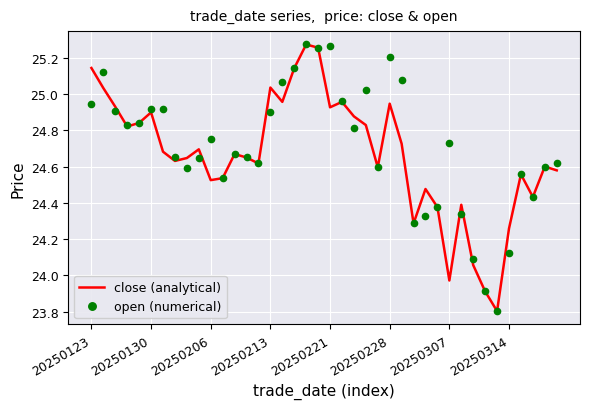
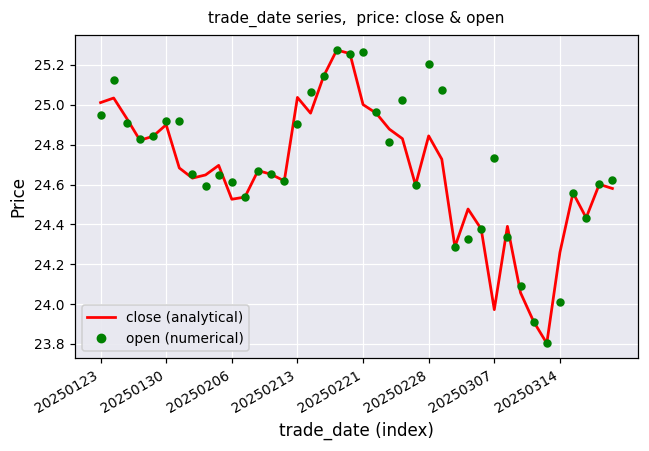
close (analytical), 20250123: 25.15 -> 25.01
open (numerical), 20250206: 24.75 -> 24.61
close (analytical), 20250221: 24.93 -> 25.00
close (analytical), 20250228: 24.95 -> 24.84
open (numerical), 20250314: 24.12 -> 24.01
